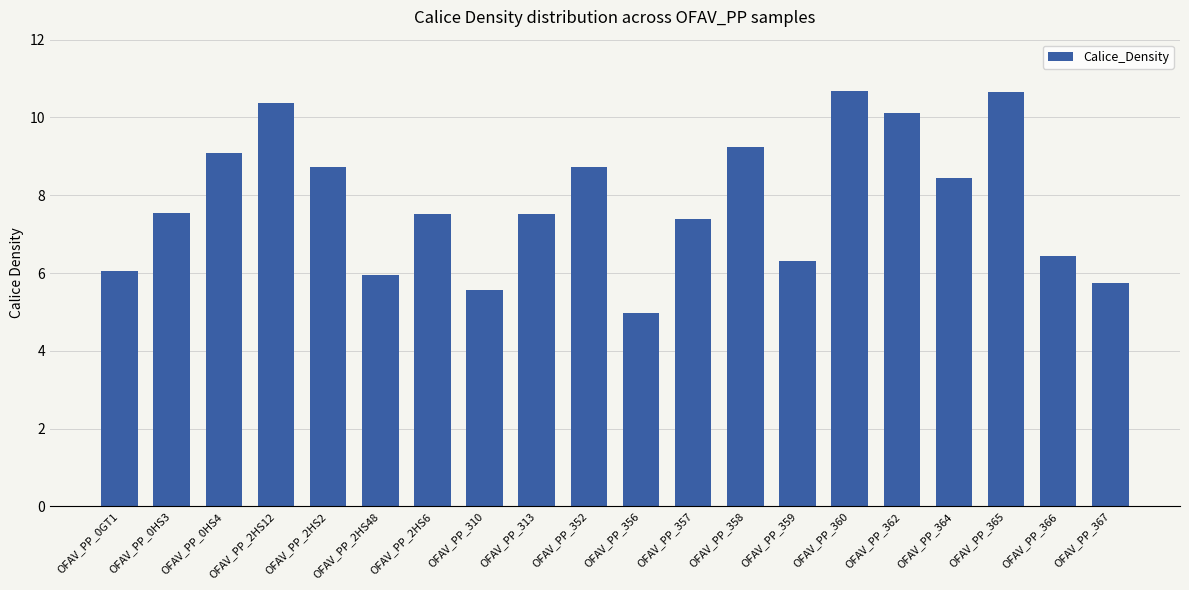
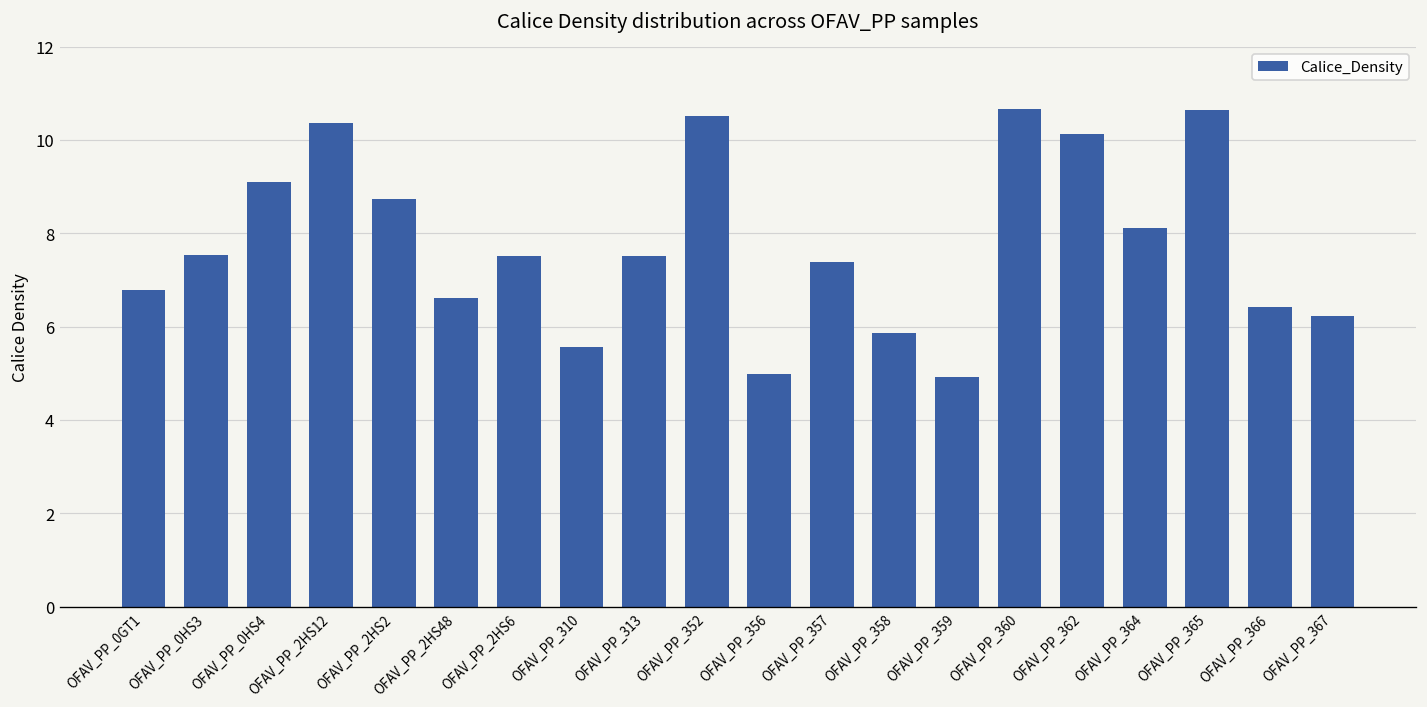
OFAV_PP_0GT1: 6.1 -> 6.8
OFAV_PP_2HS48: 6.0 -> 6.6
OFAV_PP_352: 8.7 -> 10.5
OFAV_PP_358: 9.2 -> 5.9
OFAV_PP_359: 6.3 -> 4.9
OFAV_PP_364: 8.4 -> 8.1
OFAV_PP_367: 5.7 -> 6.2
